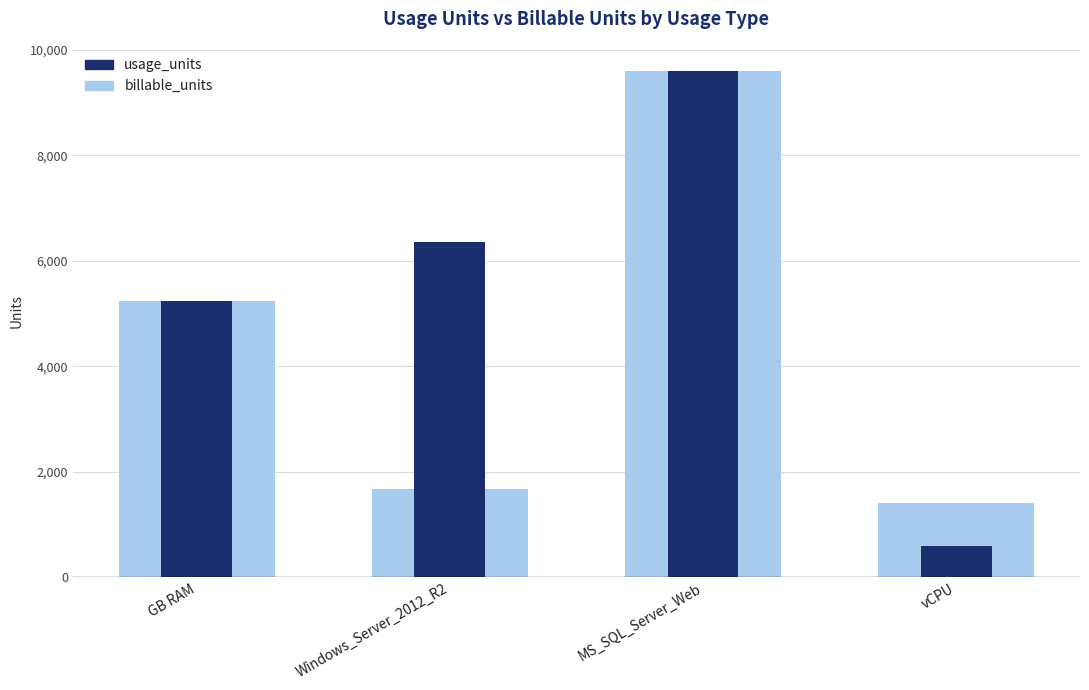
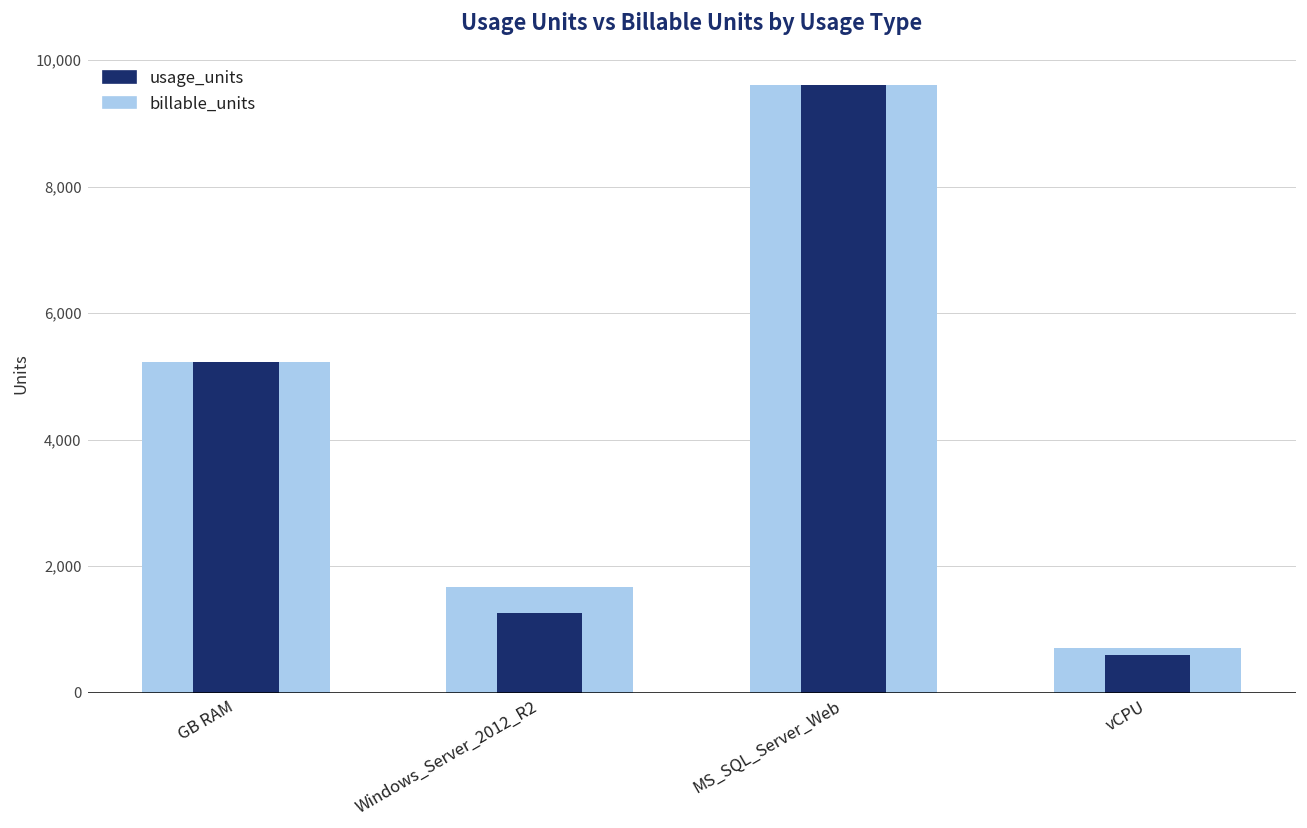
usage_units, Windows_Server_2012_R2: 6,400 -> 1,300
billable_units, vCPU: 1,400 -> 700
